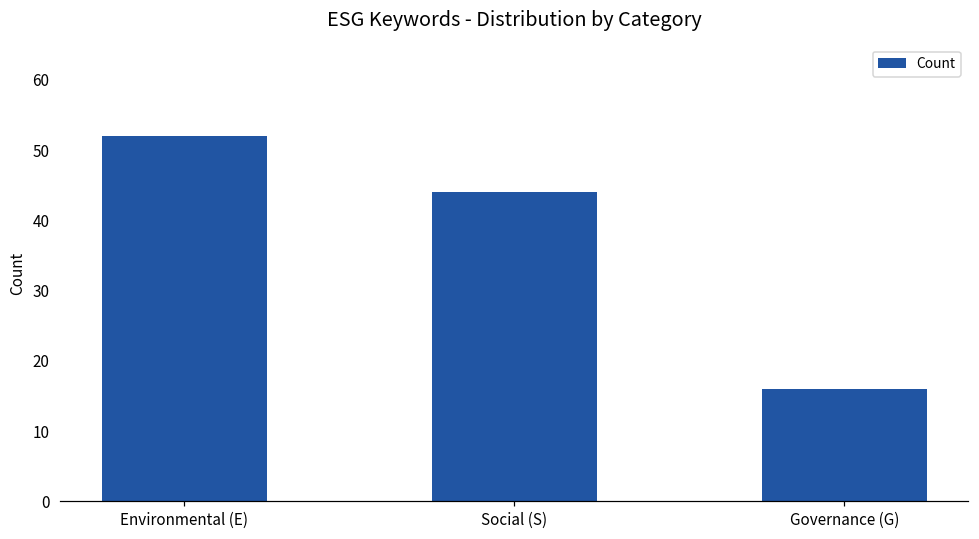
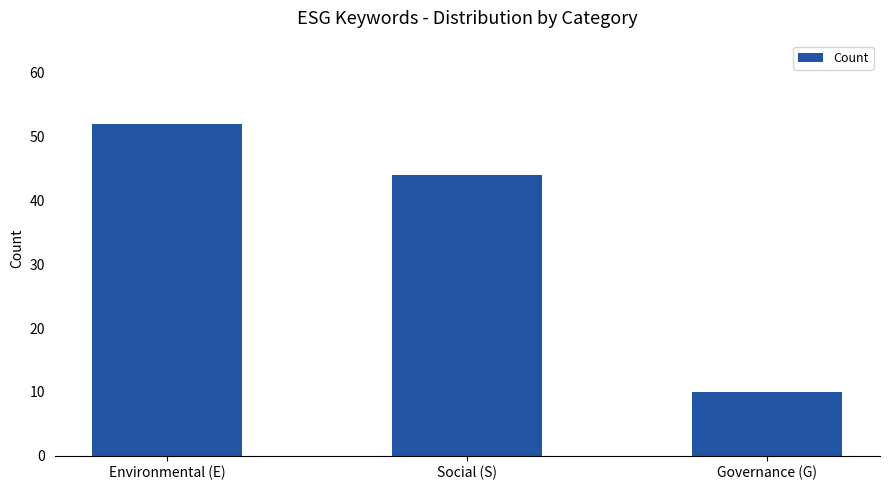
Governance (G): 16 -> 10
